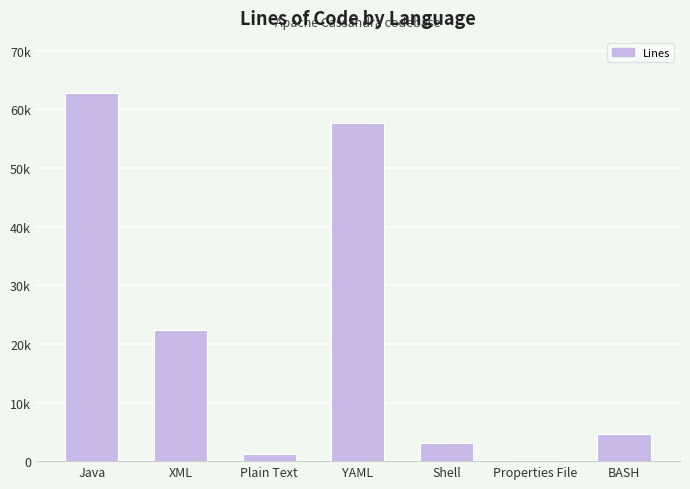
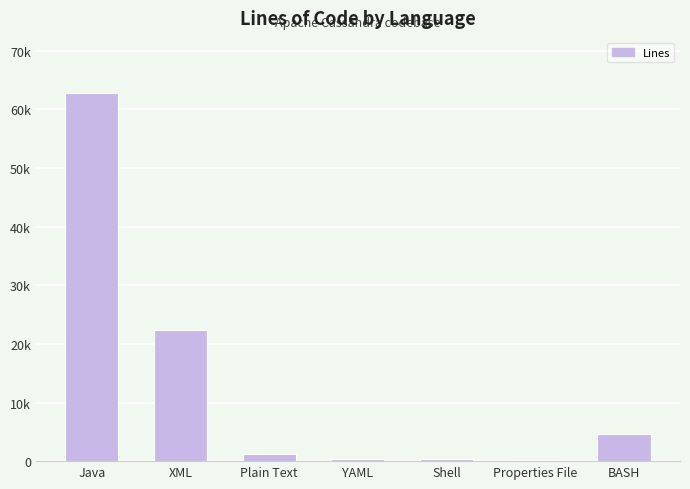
YAML: 58000 -> 0
Shell: 3000 -> 0
